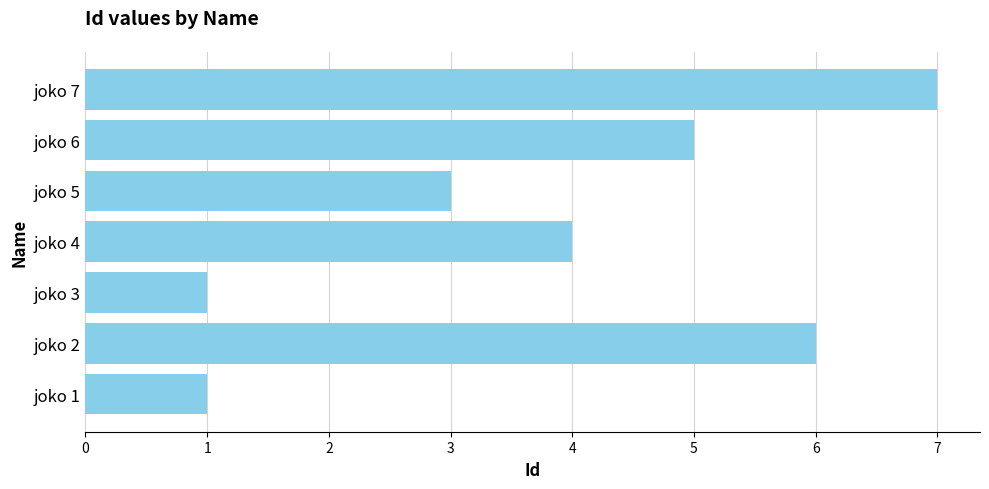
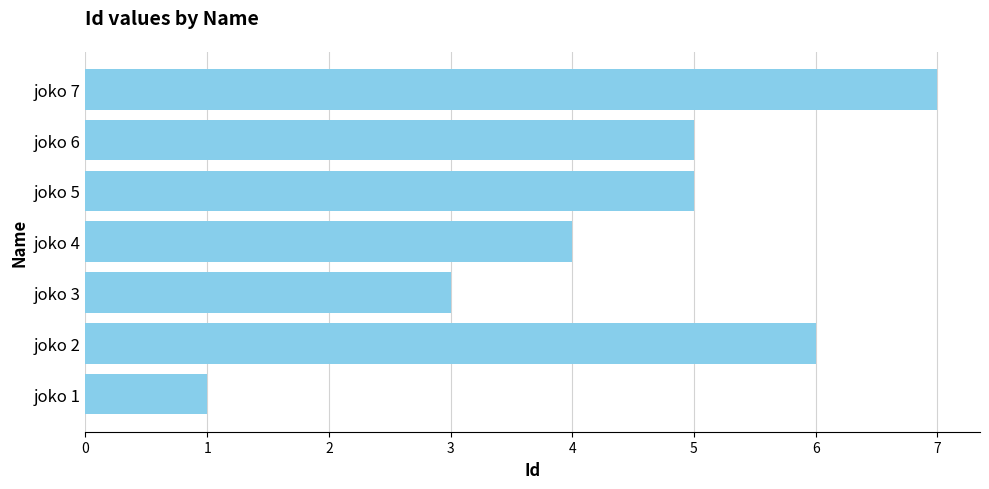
joko 5: 3 -> 5
joko 3: 1 -> 3
